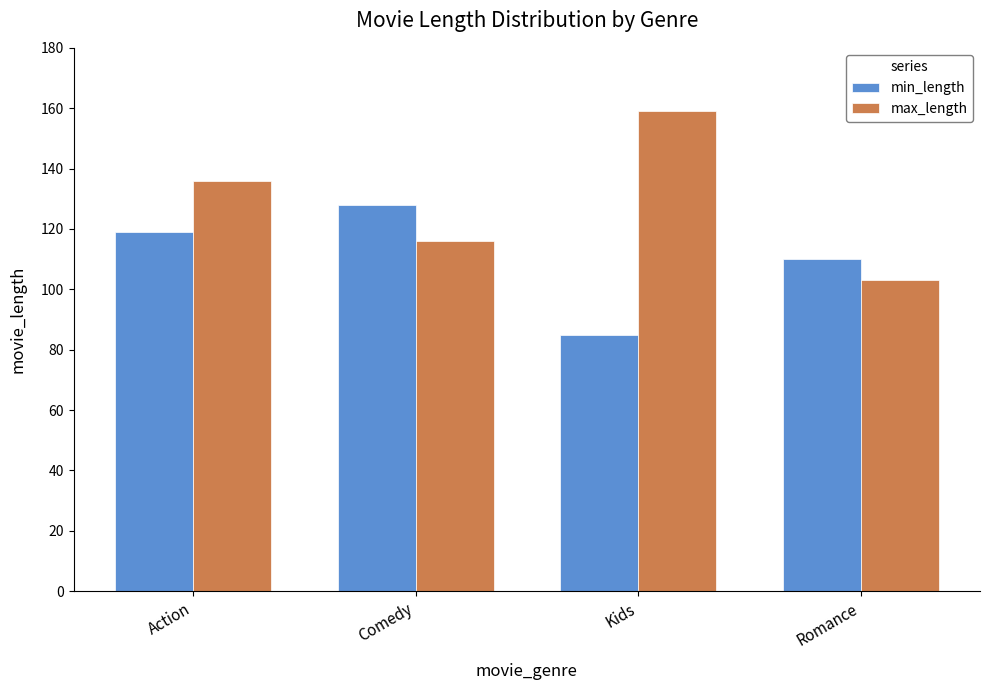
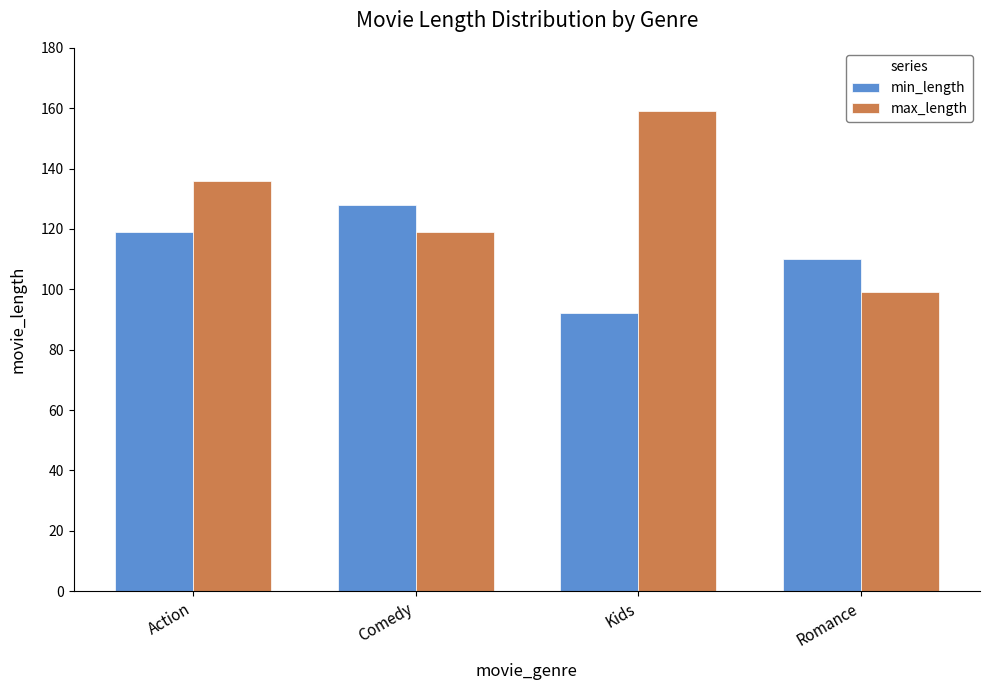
max_length, Comedy: 116 -> 119
min_length, Kids: 85 -> 92
max_length, Romance: 103 -> 99
